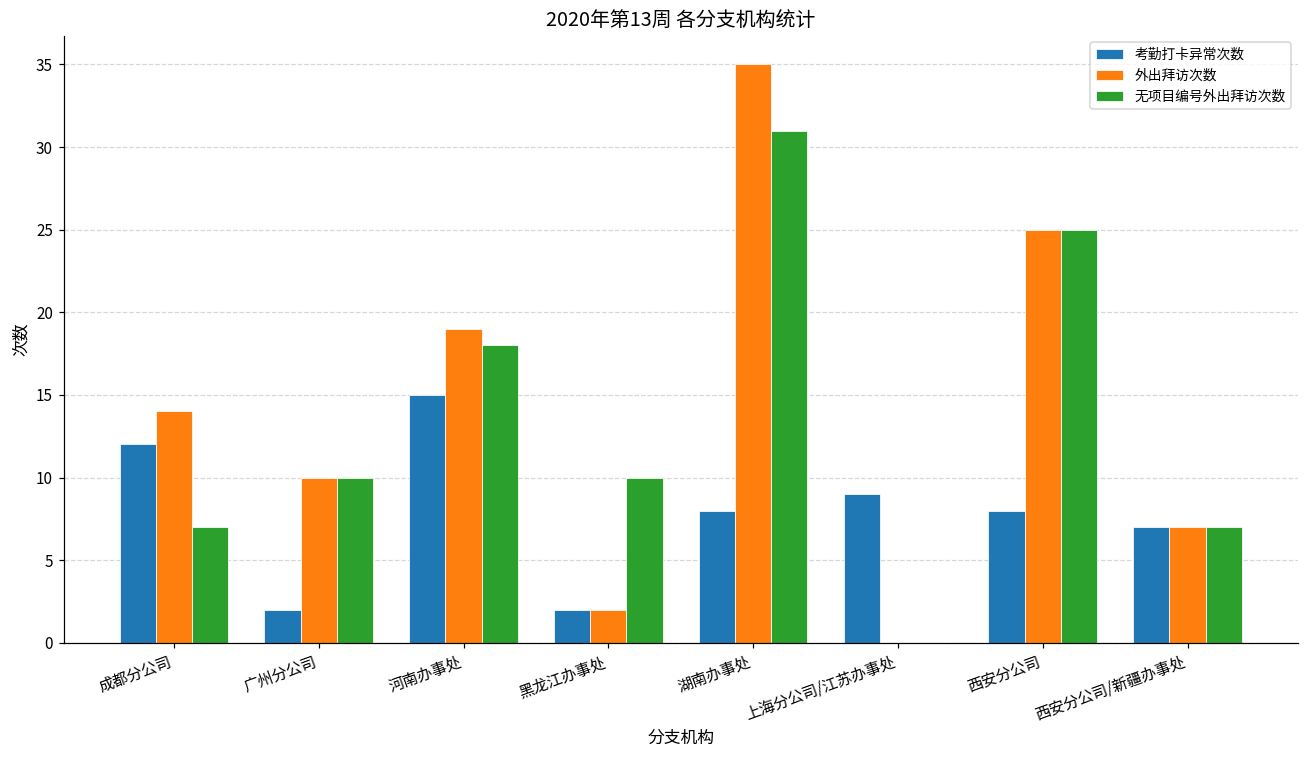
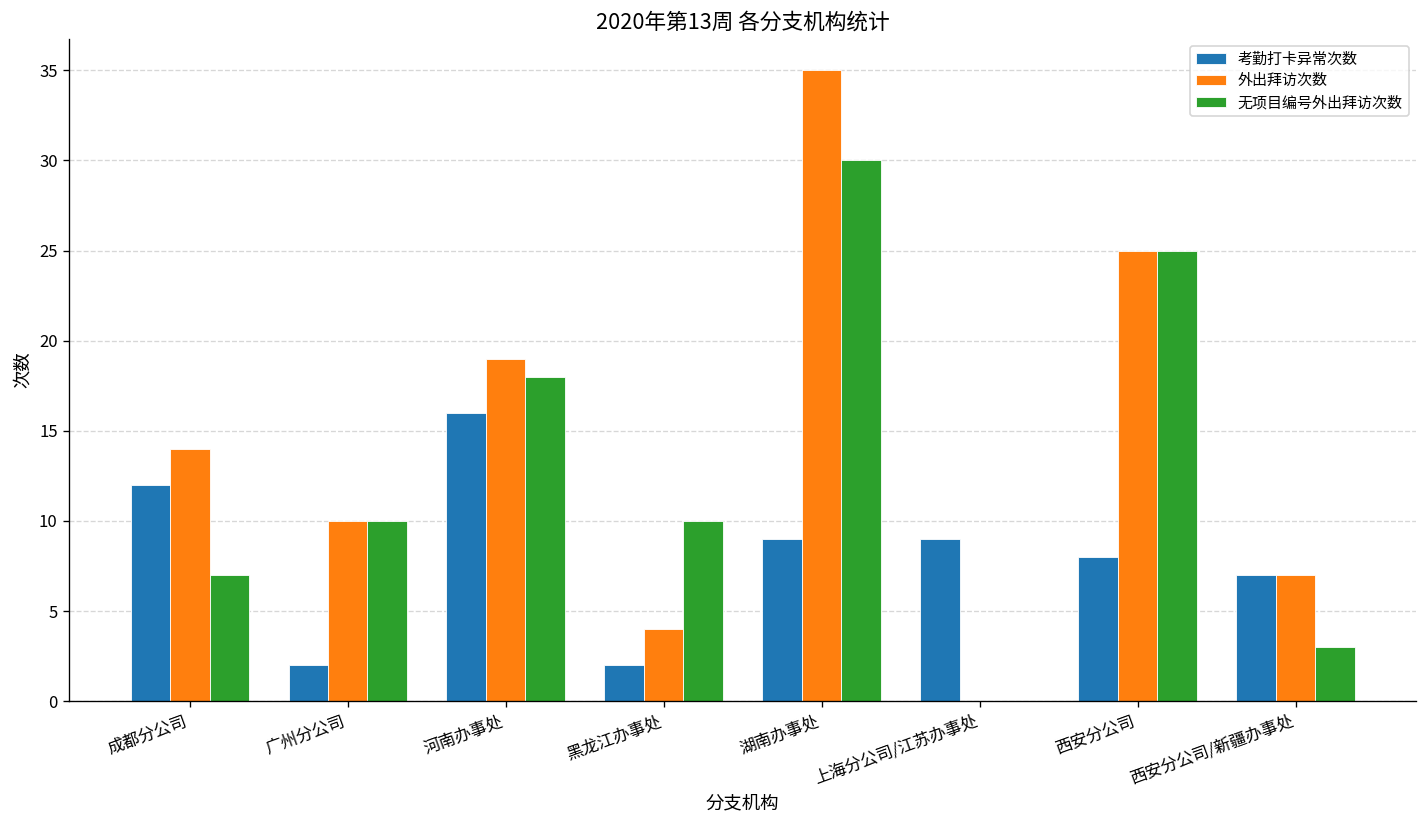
考勤打卡异常次数, 河南办事处: 15 -> 16
外出拜访次数, 黑龙江办事处: 2 -> 4
考勤打卡异常次数, 湖南办事处: 8 -> 9
无项目编号外出拜访次数, 湖南办事处: 31 -> 30
无项目编号外出拜访次数, 西安分公司/新疆办事处: 7 -> 3
